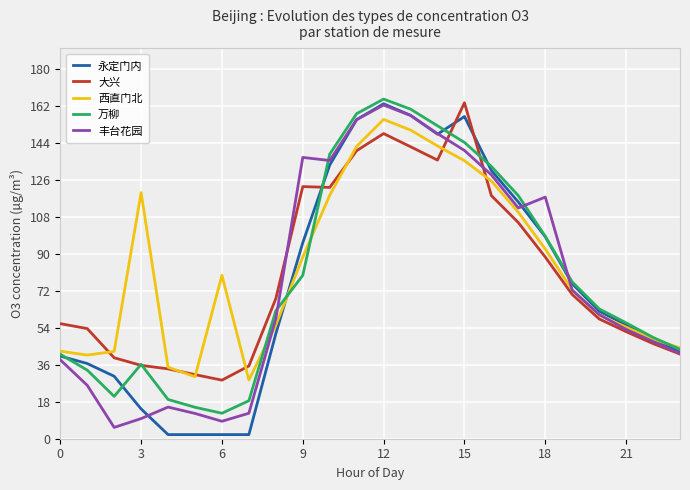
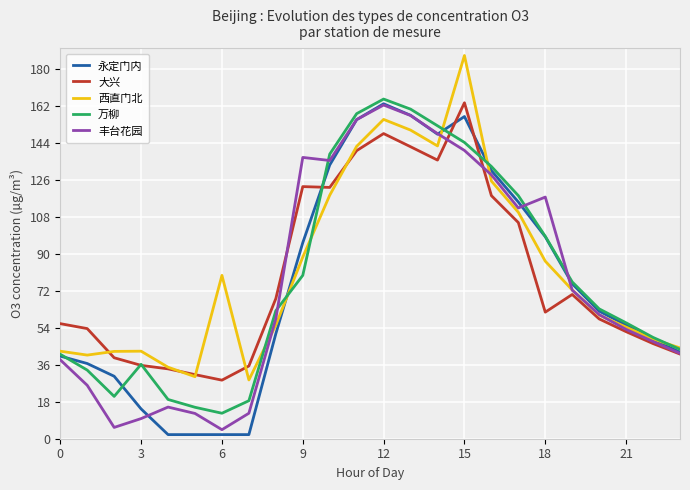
西直门北, 3: 120 -> 43
丰台花园, 6: 9 -> 4
西直门北, 15: 135 -> 187
大兴, 18: 88 -> 62
西直门北, 18: 92 -> 86
